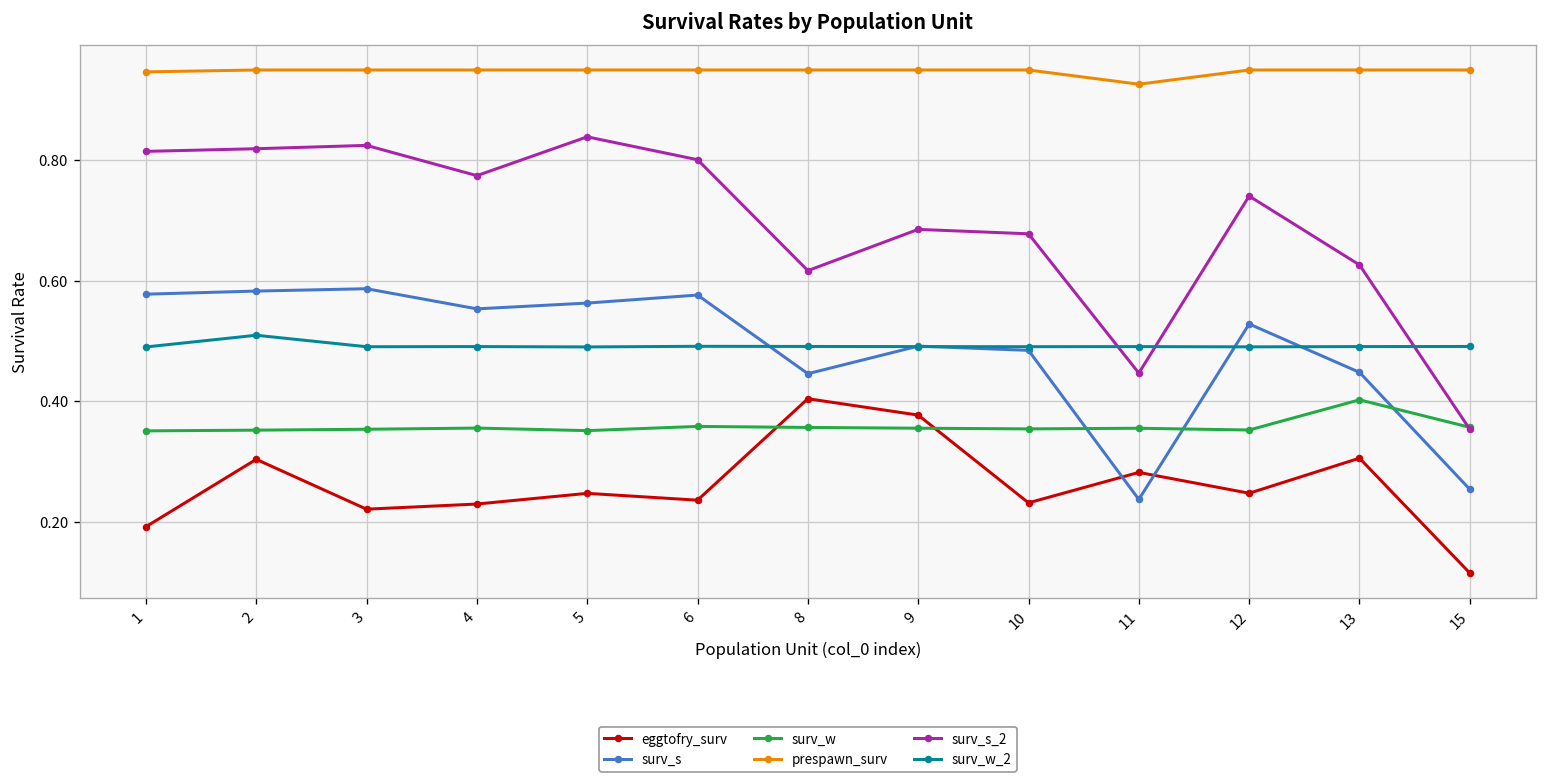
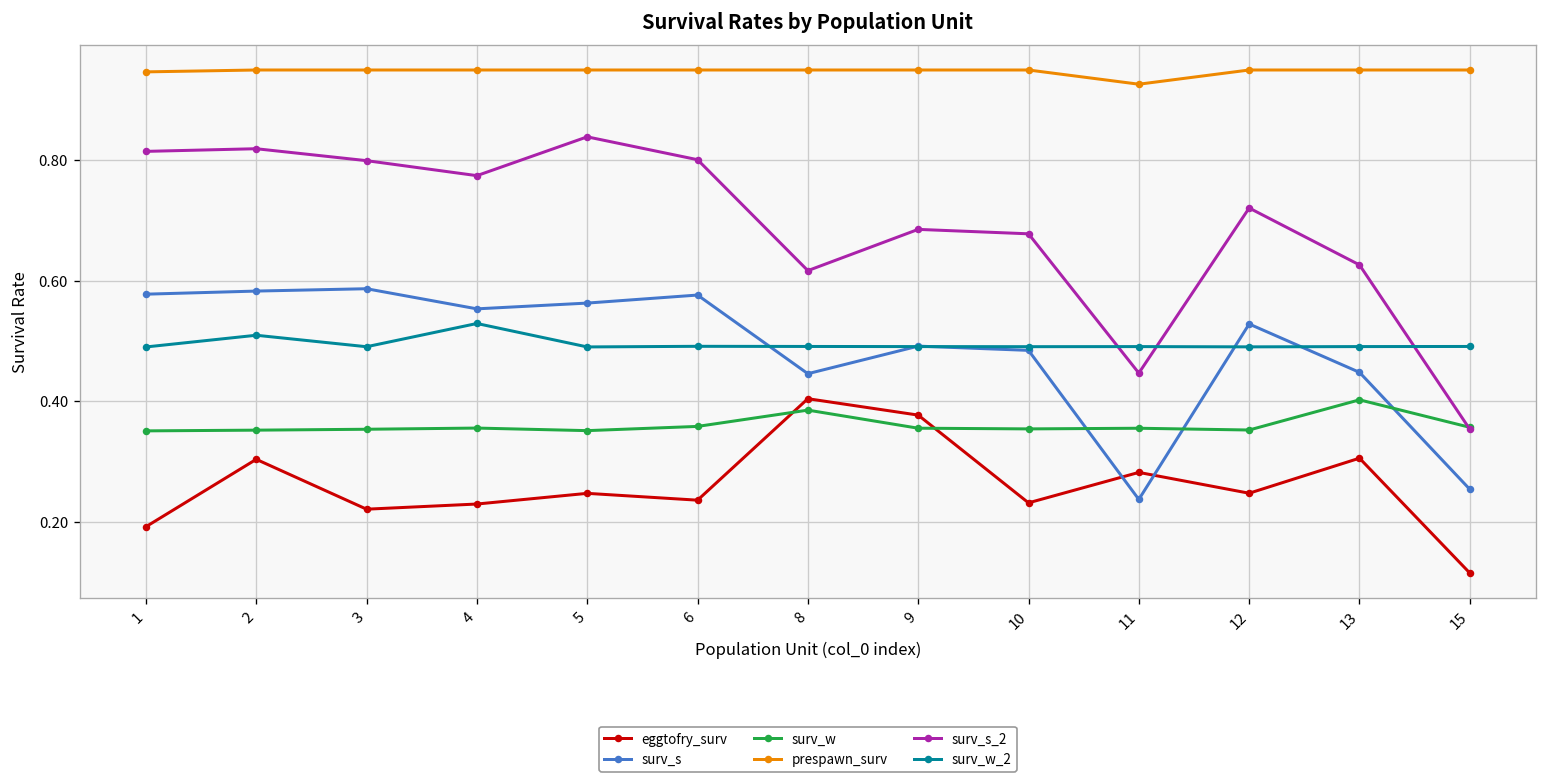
surv_s_2, 3: 0.82 -> 0.80
surv_w_2, 4: 0.49 -> 0.53
surv_w, 8: 0.36 -> 0.39
surv_s_2, 12: 0.74 -> 0.72
